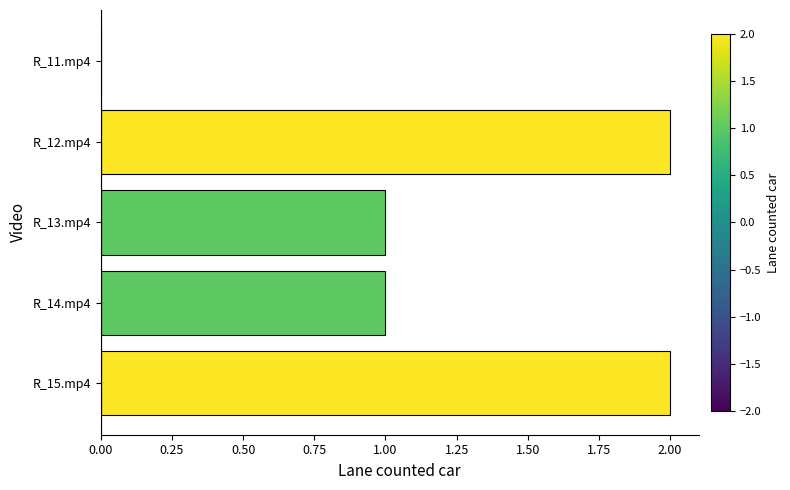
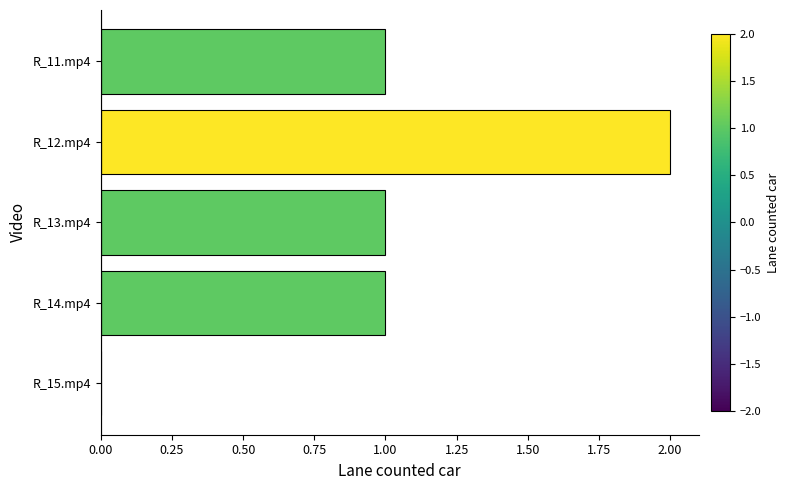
R_11.mp4: 0 -> 1
R_15.mp4: 2 -> 0
